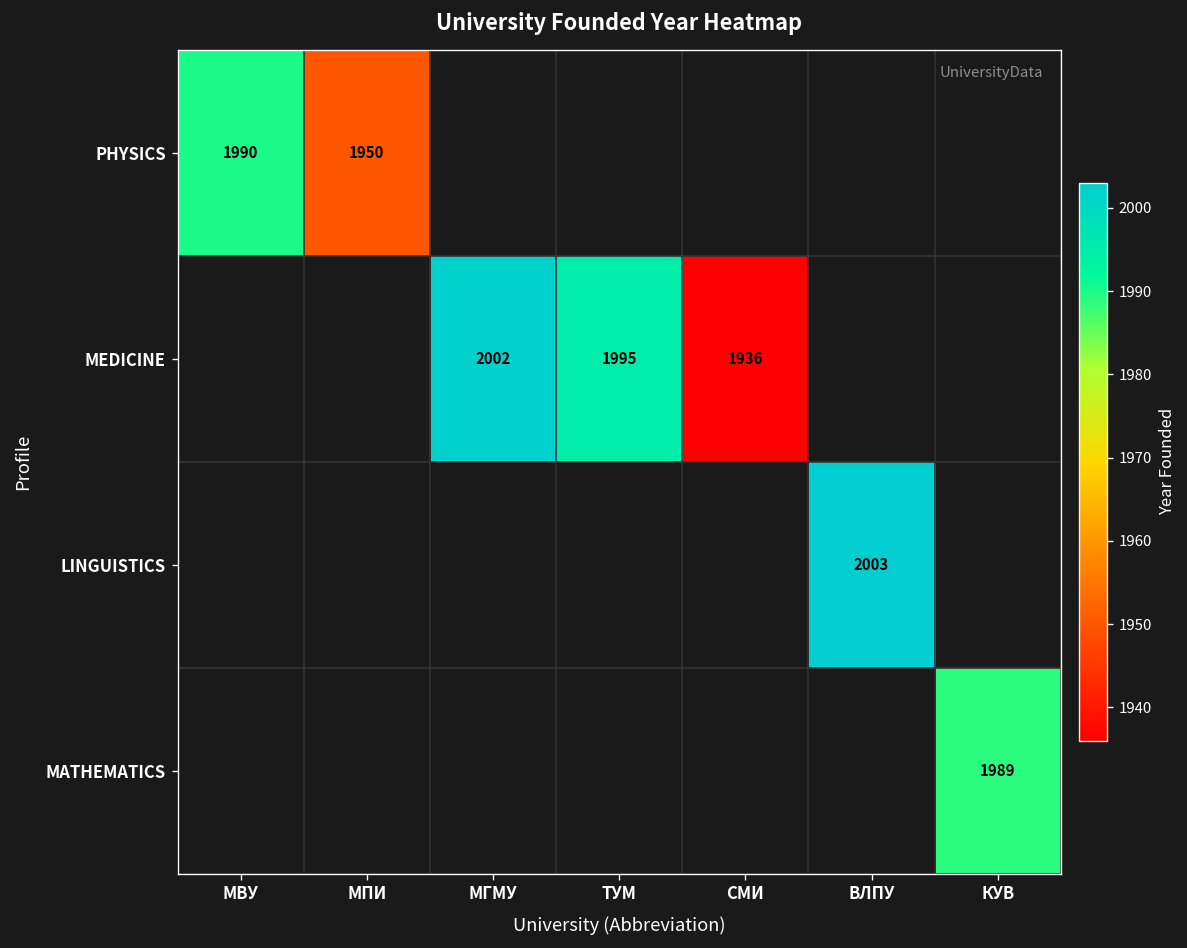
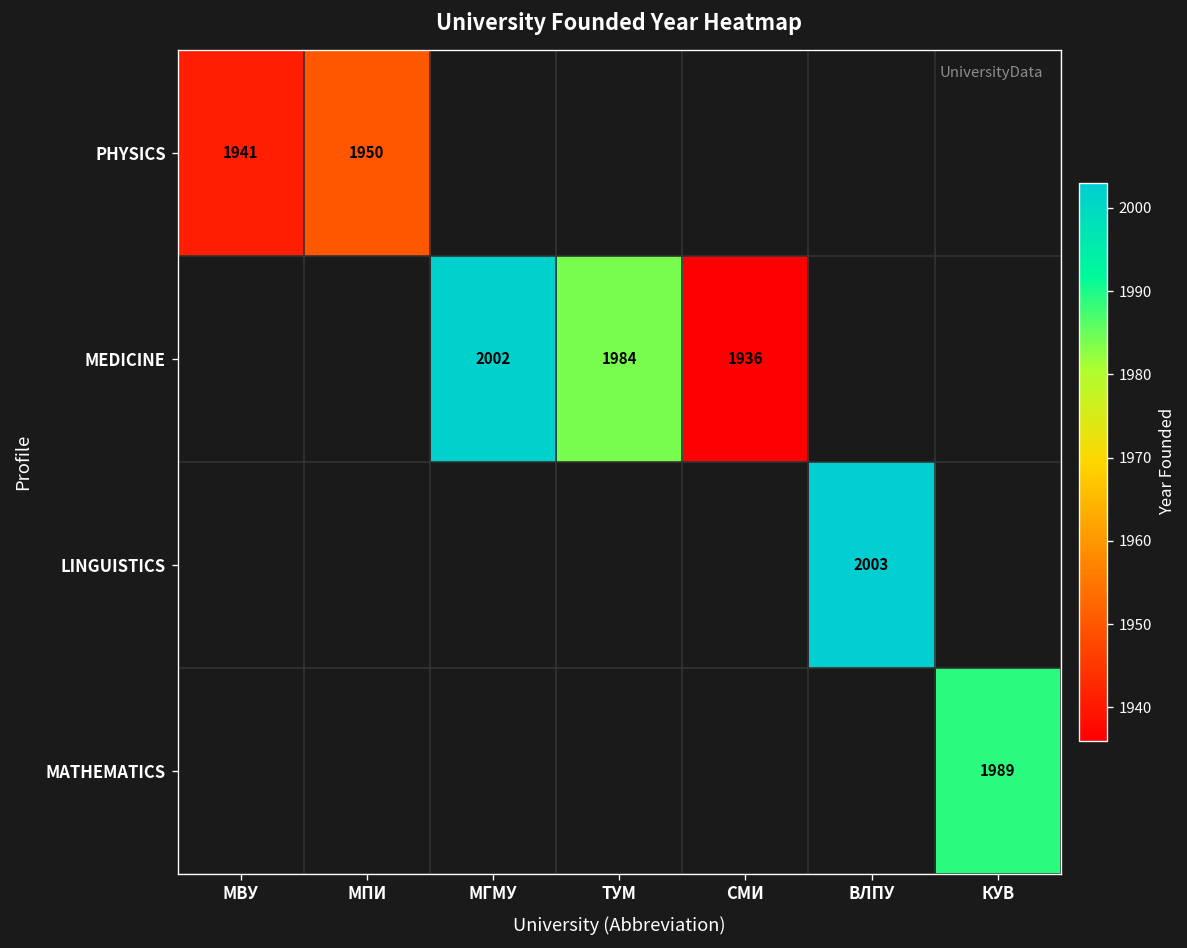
PHYSICS, МВУ: 1990 -> 1941
MEDICINE, ТУМ: 1995 -> 1984
